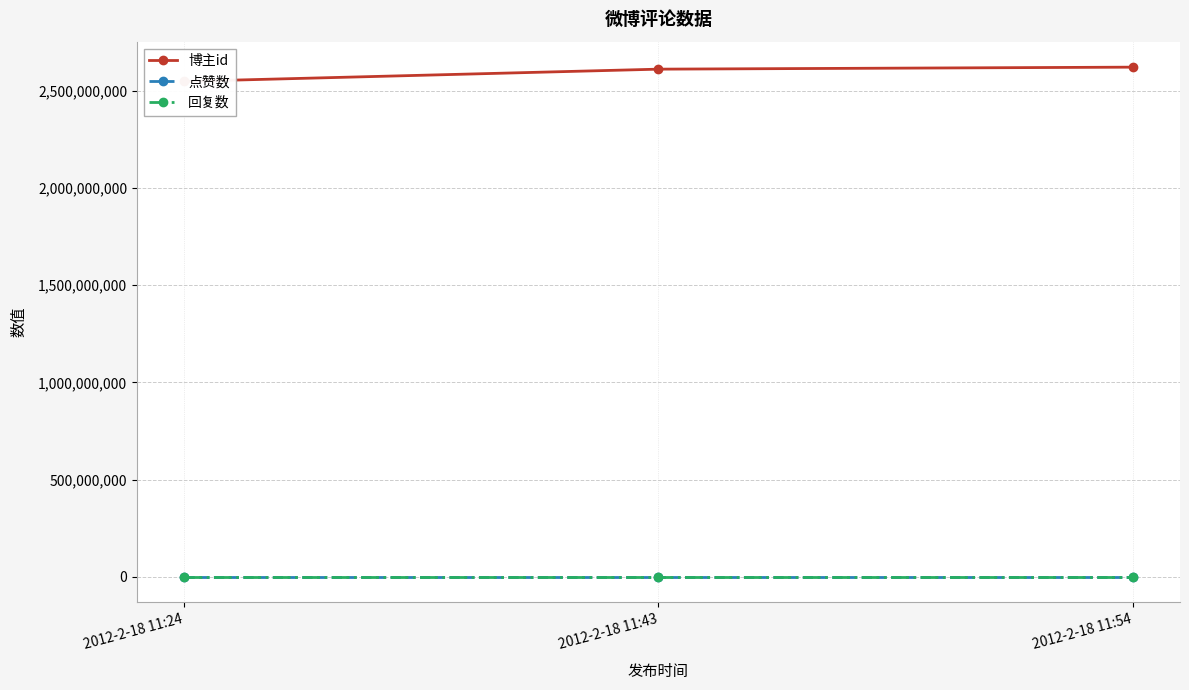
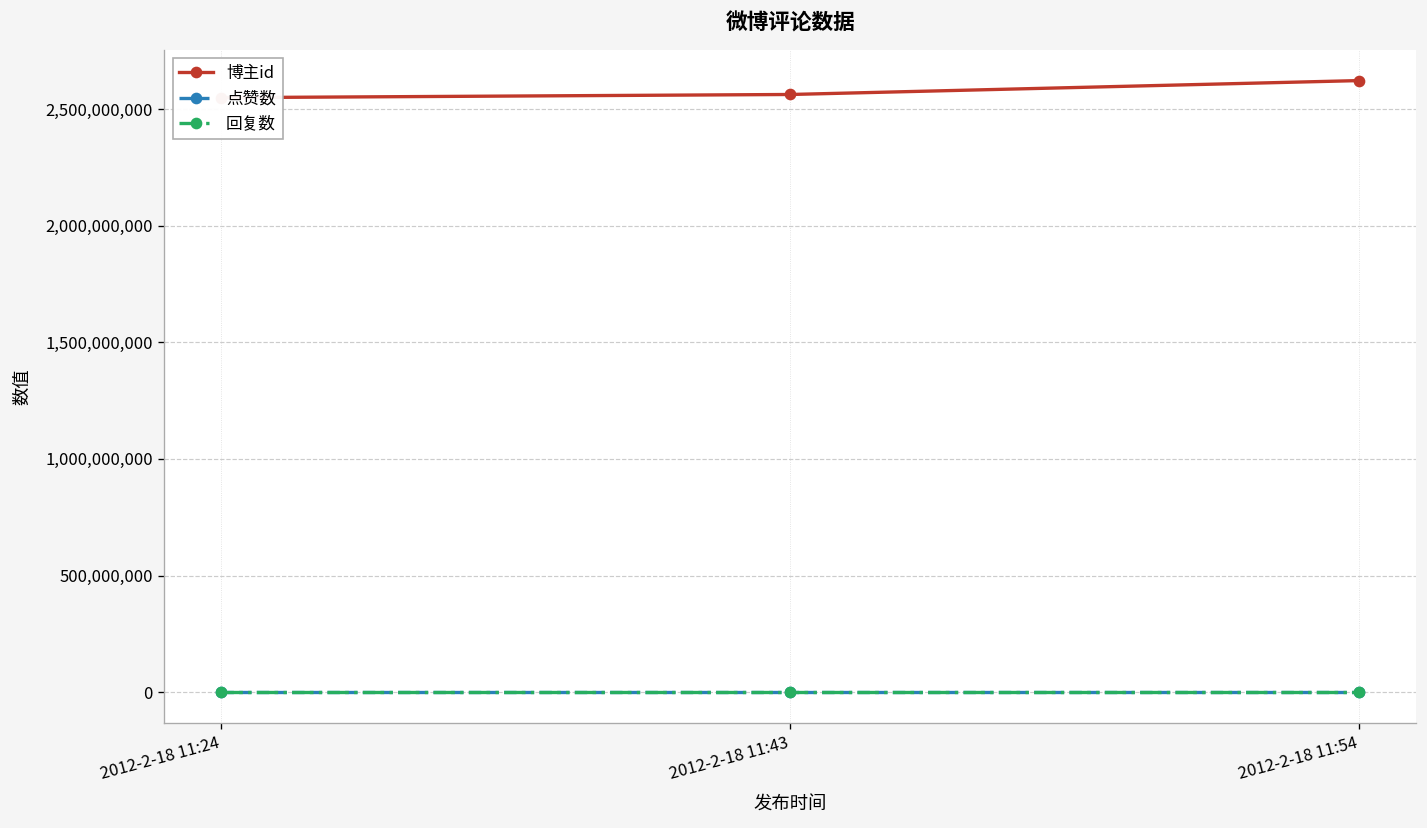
博主id, 2012-2-18 11:43: 2,610,000,000 -> 2,560,000,000
